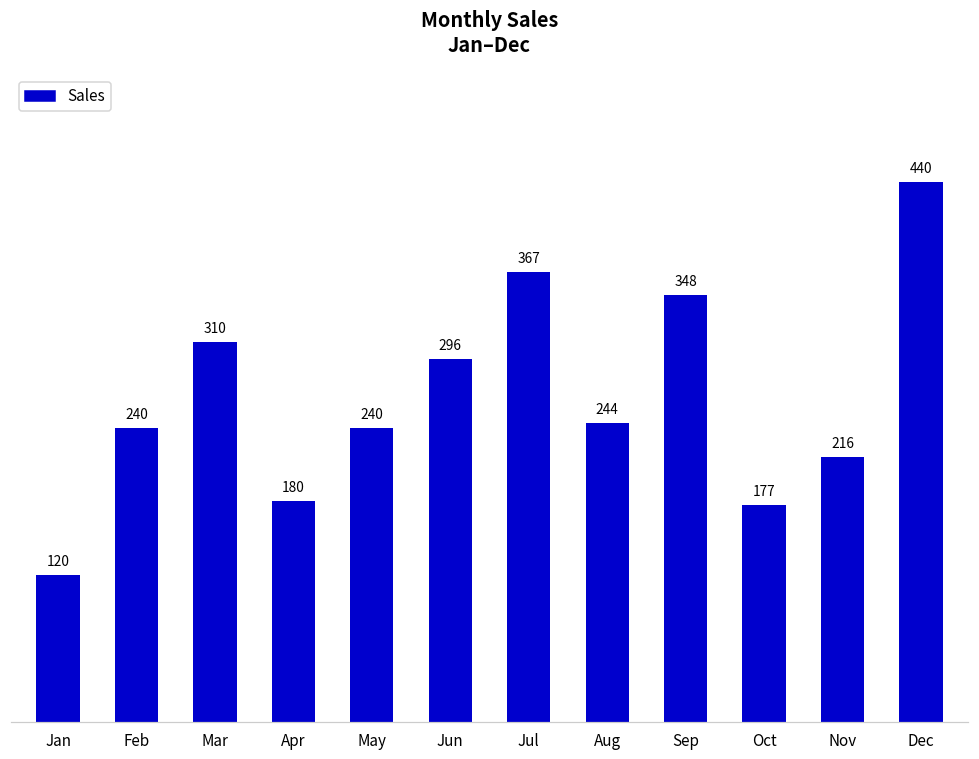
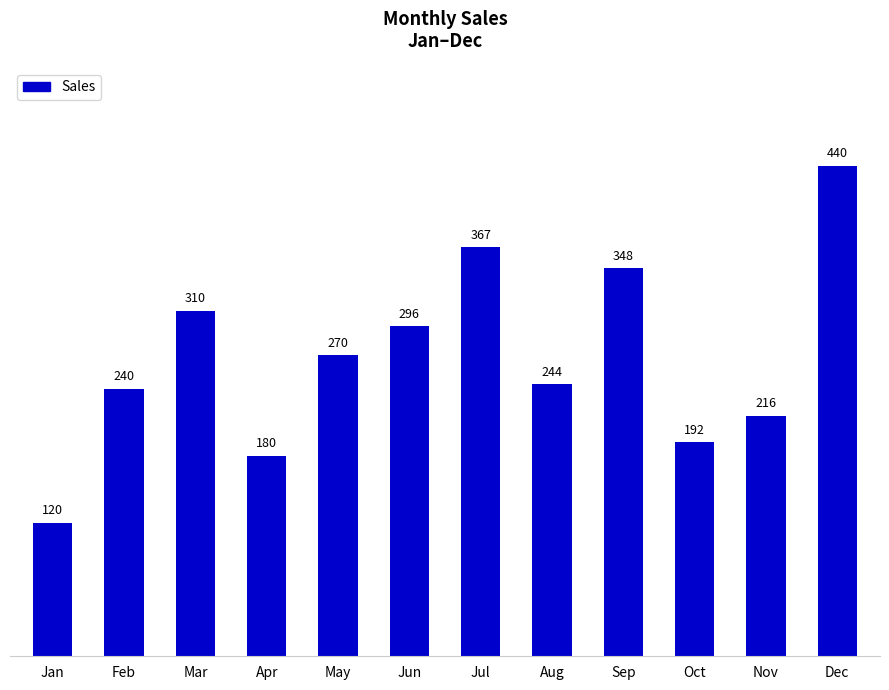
May: 240 -> 270
Oct: 177 -> 192
